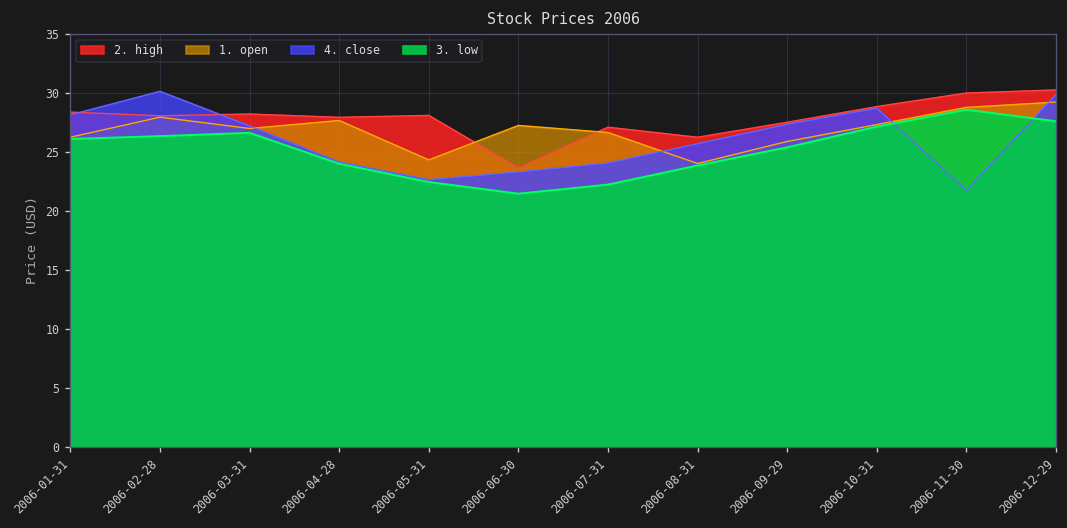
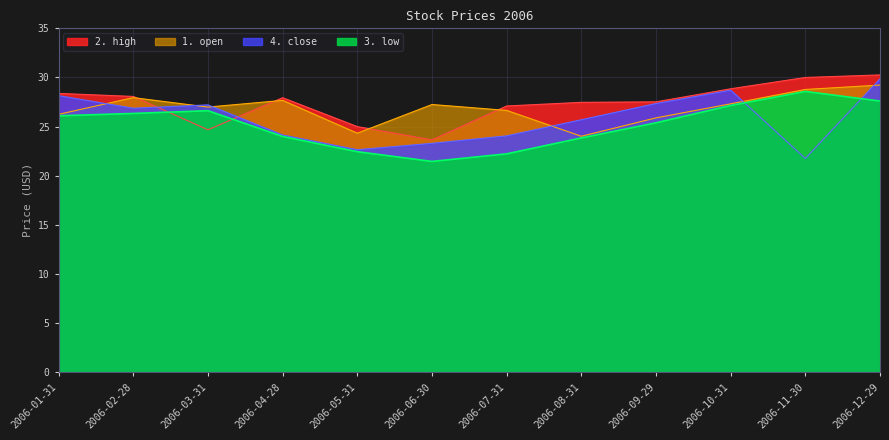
4. close, 2006-02-28: 30 -> 27
2. high, 2006-03-31: 28 -> 25
2. high, 2006-05-31: 28 -> 25
2. high, 2006-08-31: 26 -> 27
